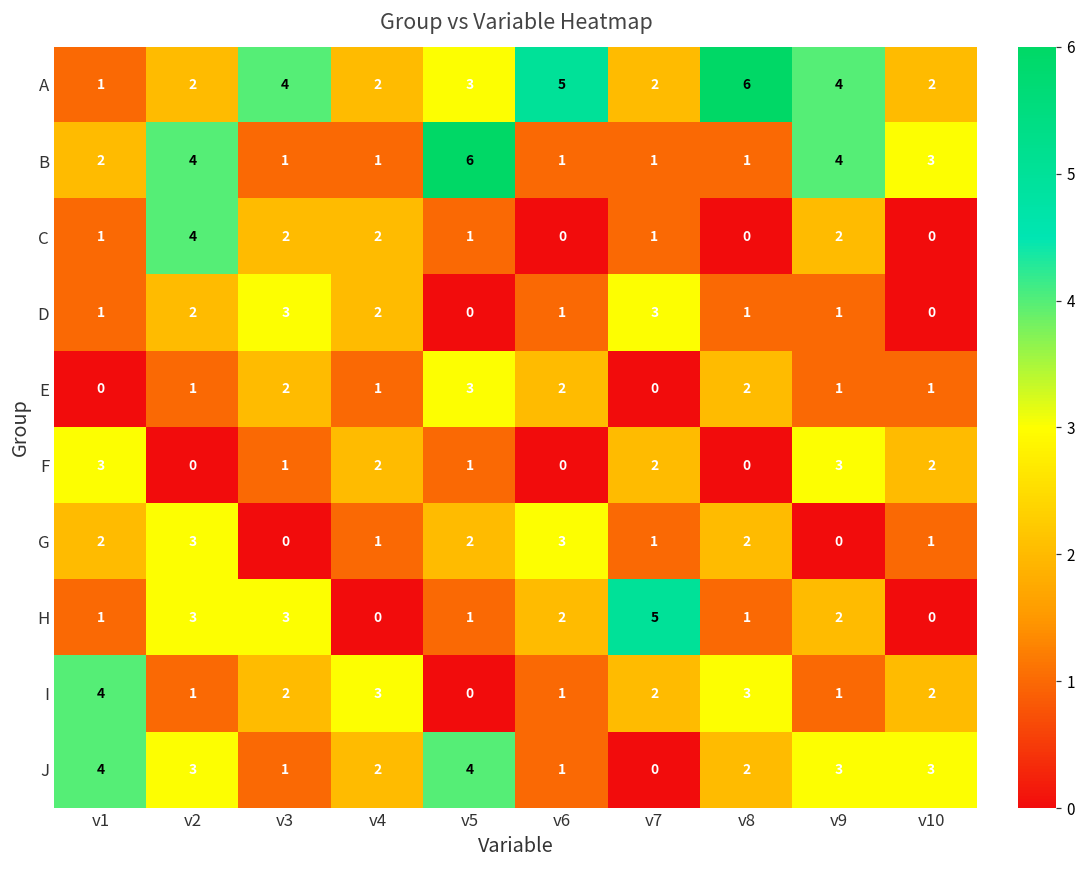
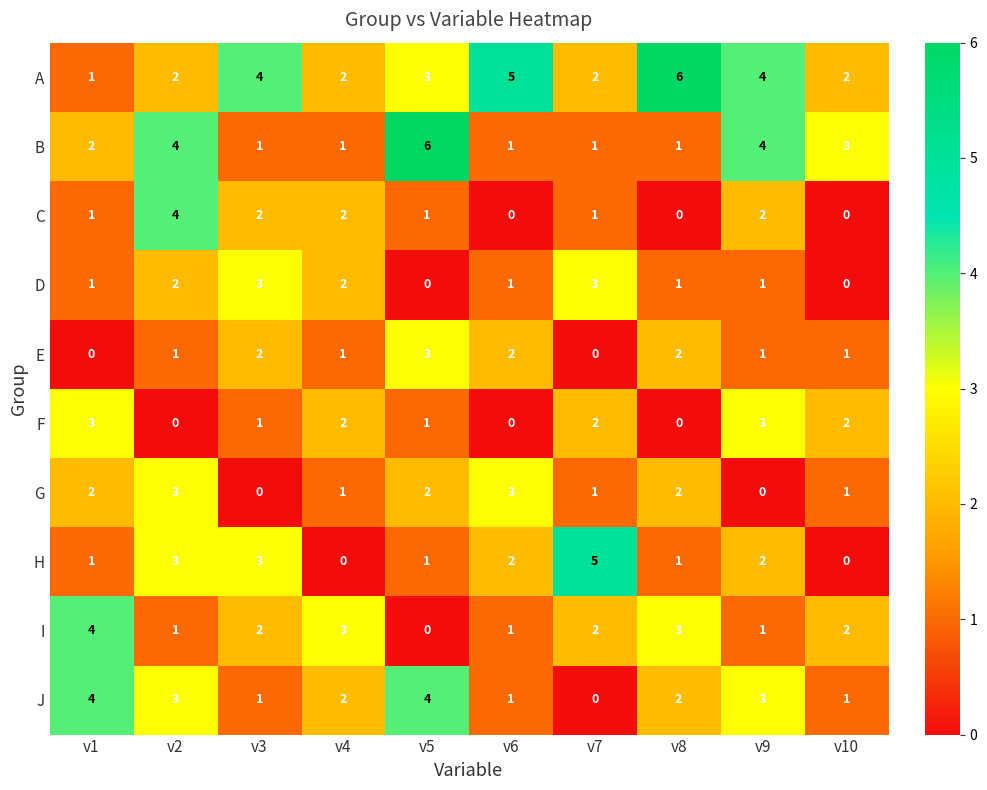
J, v10: 3 -> 1
